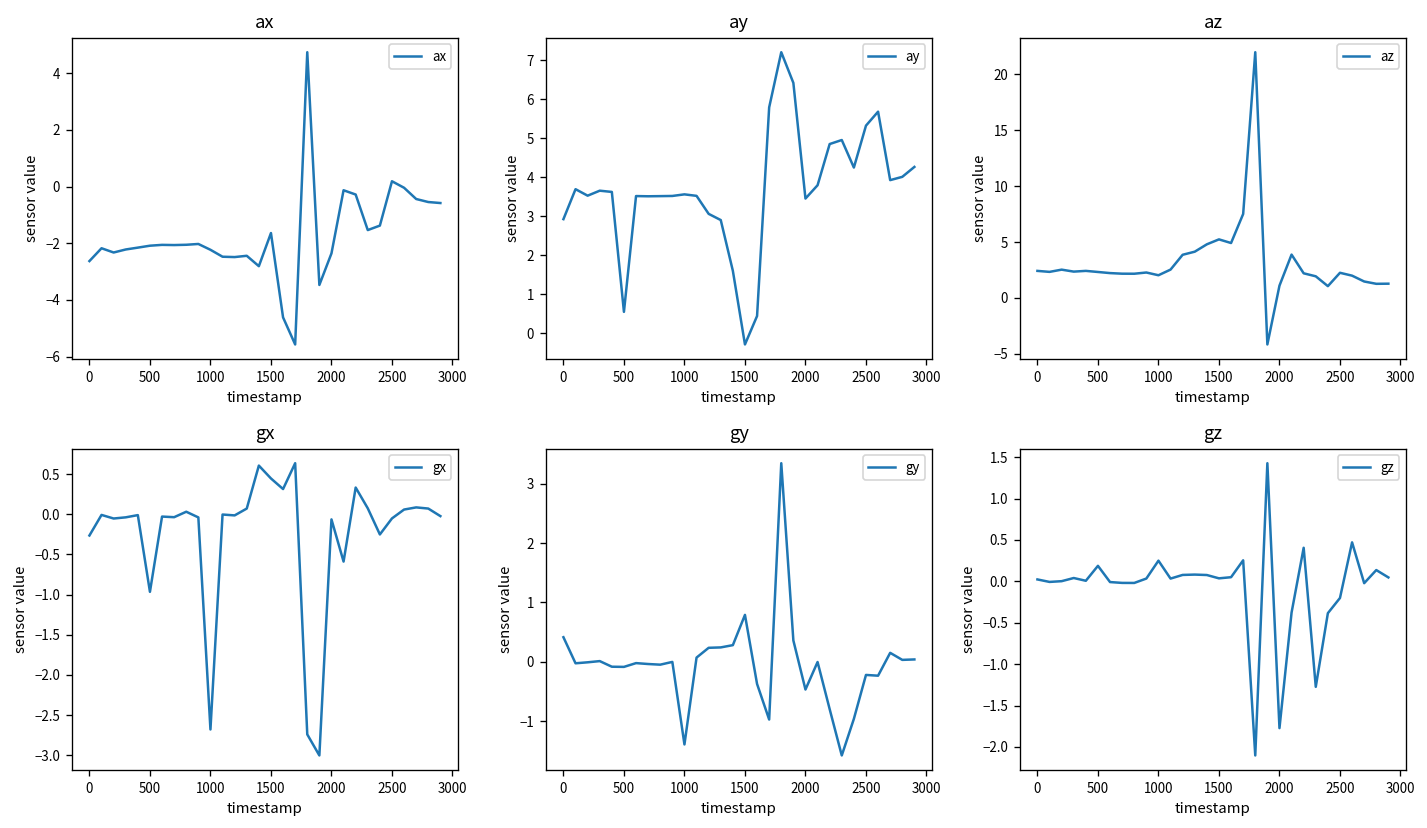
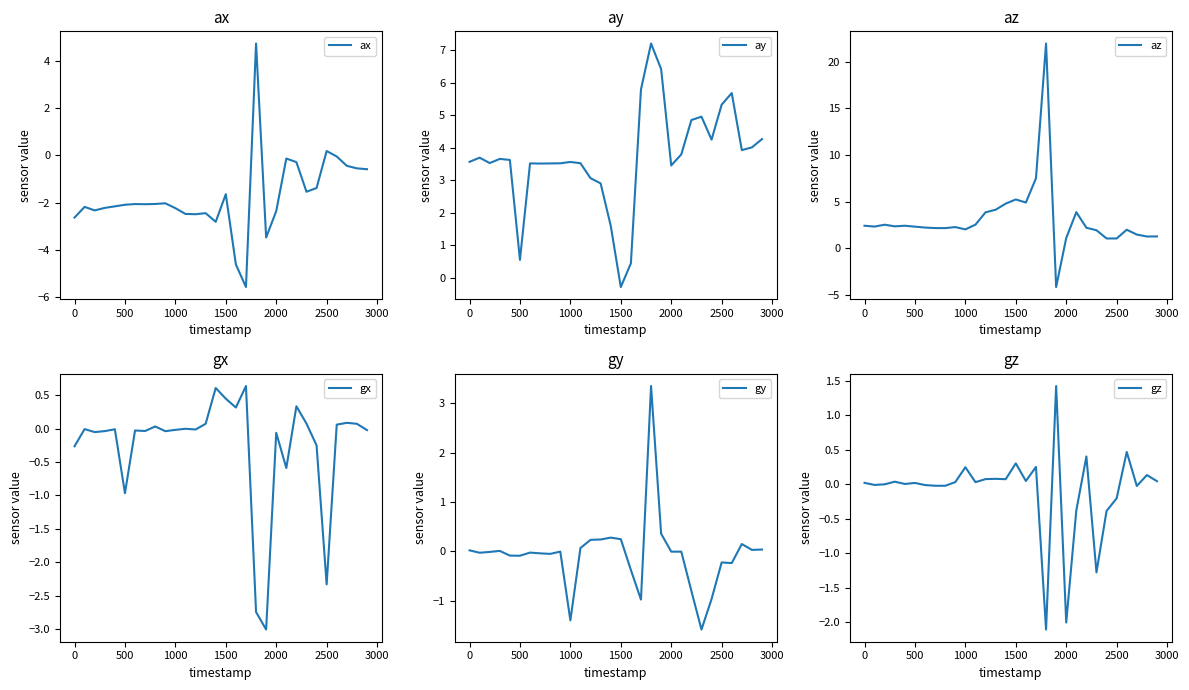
ay, 0: 2.9 -> 3.6
az, 2500: 2 -> 1
gx, 1000: -2.7 -> 0.0
gx, 2500: -0.1 -> -2.3
gy, 0: 0.4 -> 0.0
gy, 1500: 0.8 -> 0.2
gy, 2000: -0.5 -> 0.0
gz, 500: 0.2 -> 0.0
gz, 1500: 0.0 -> 0.3
gz, 2000: -1.8 -> -2.0
